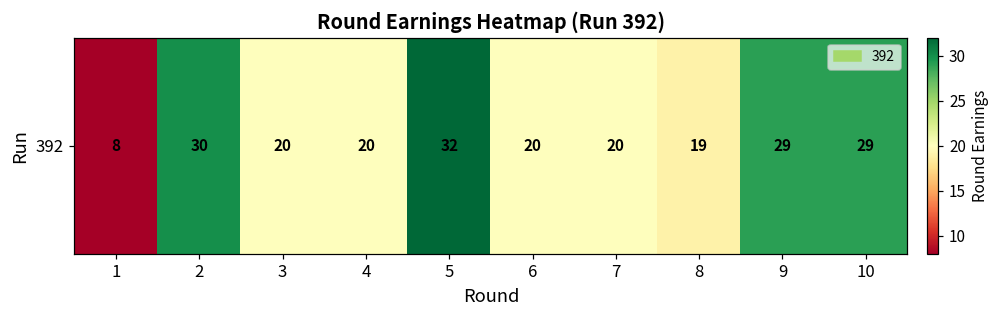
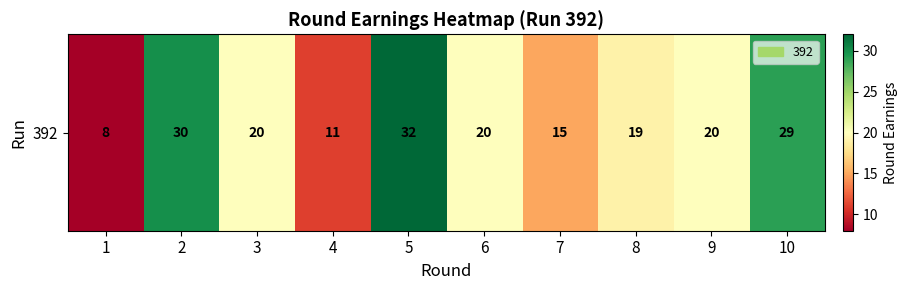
392, 4: 20 -> 11
392, 7: 20 -> 15
392, 9: 29 -> 20
